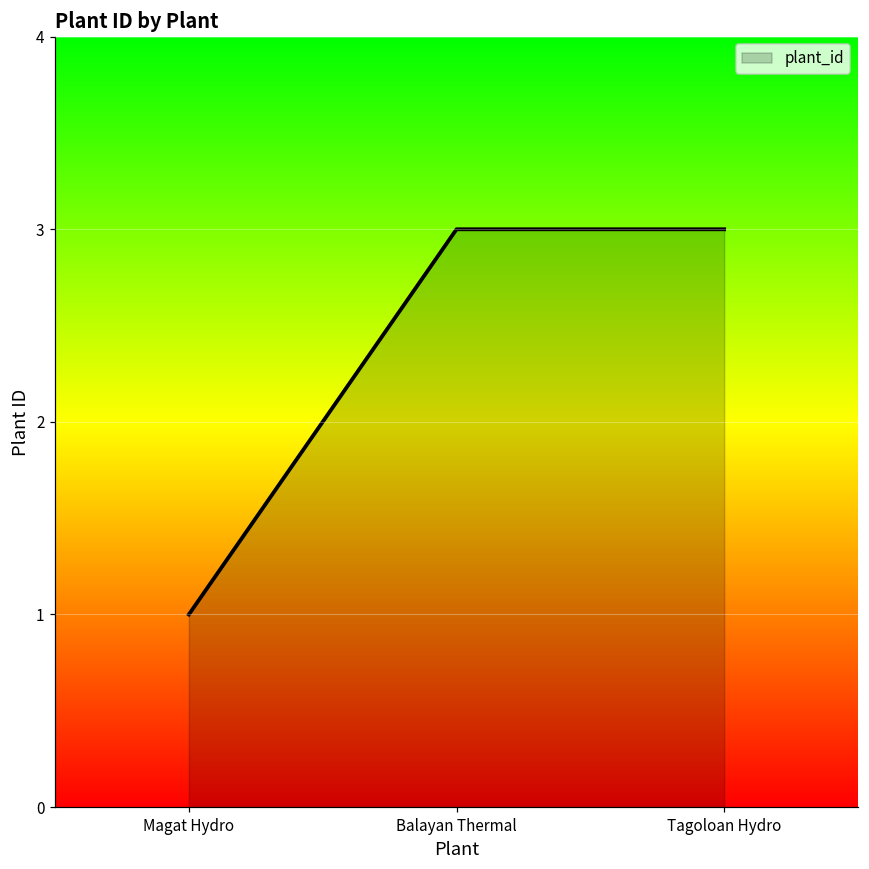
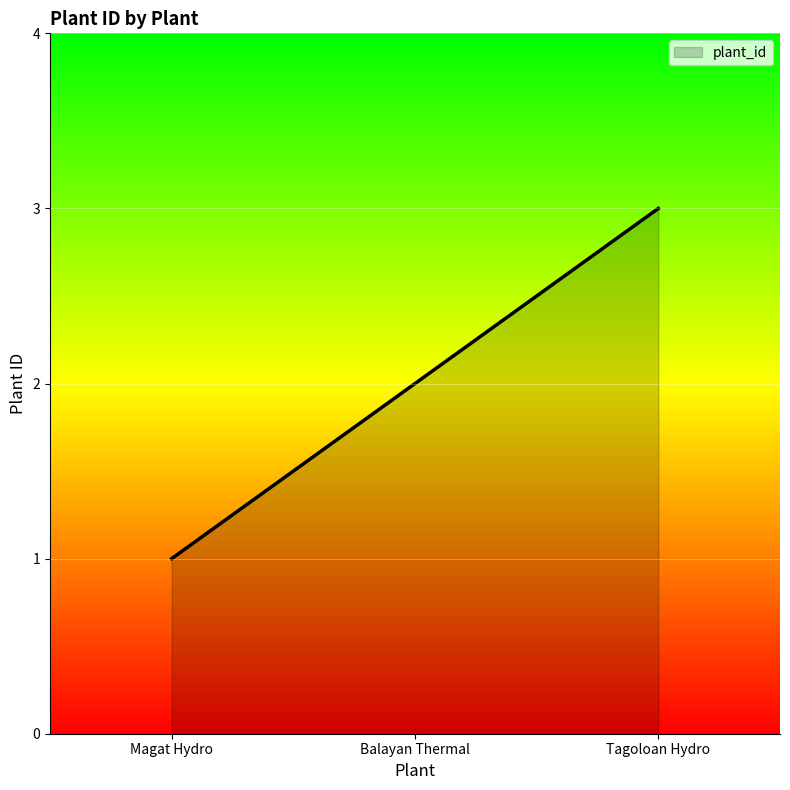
Balayan Thermal: 3 -> 2
